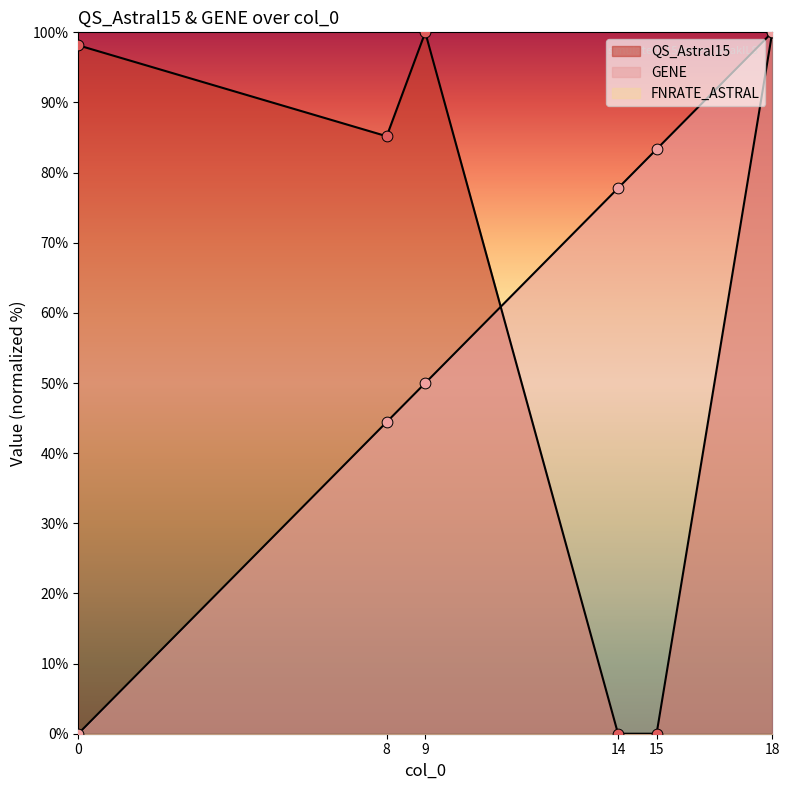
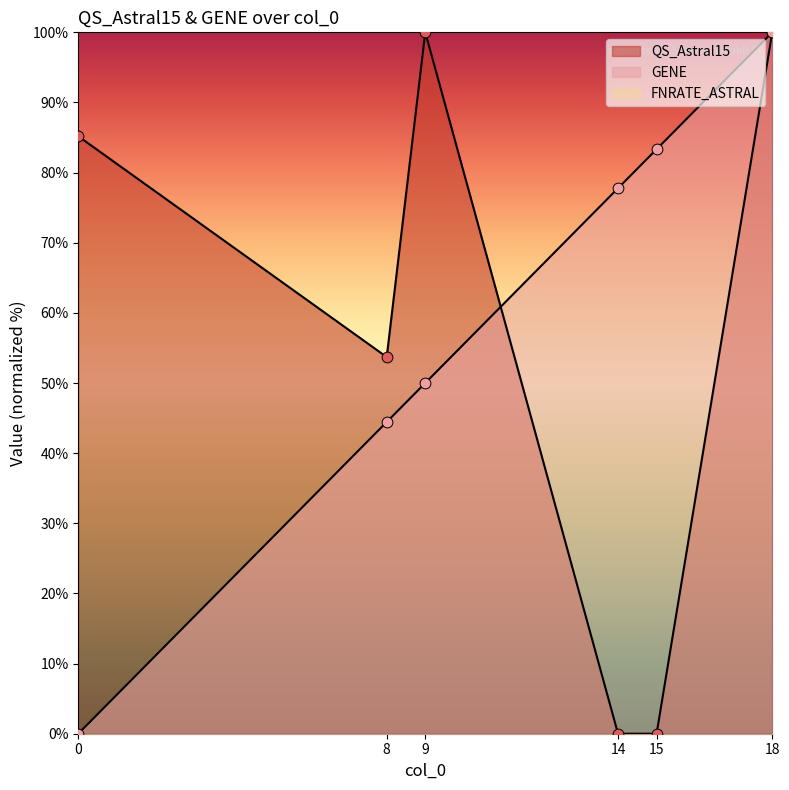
QS_Astral15, 0: 98% -> 85%
QS_Astral15, 8: 85% -> 54%
